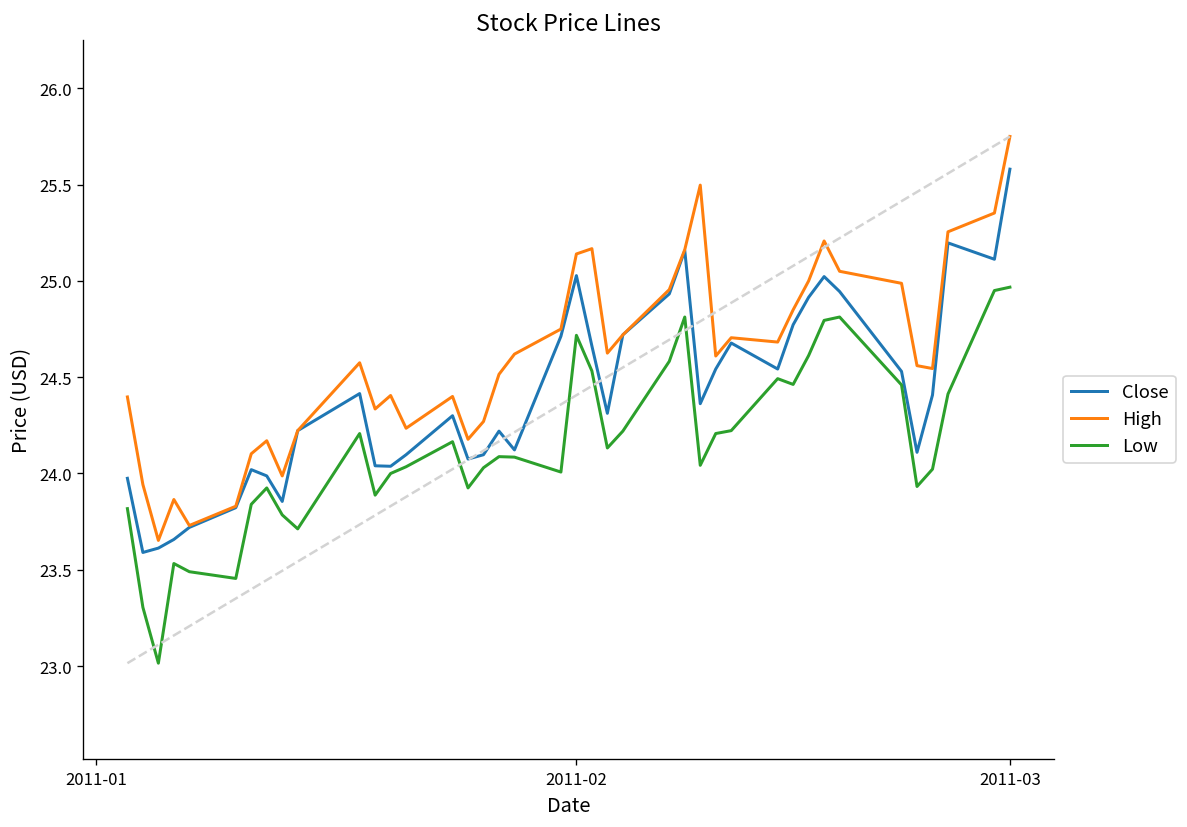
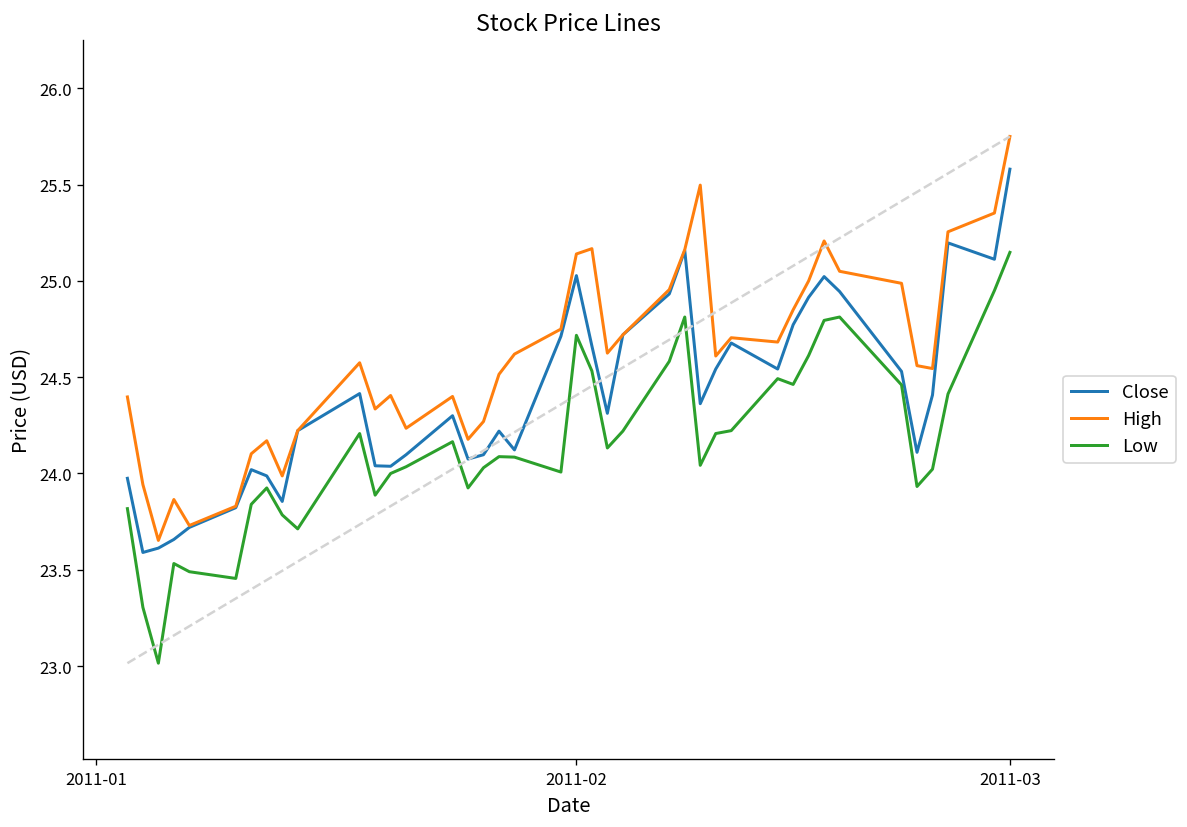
Low, 2011-03: 24.97 -> 25.15
